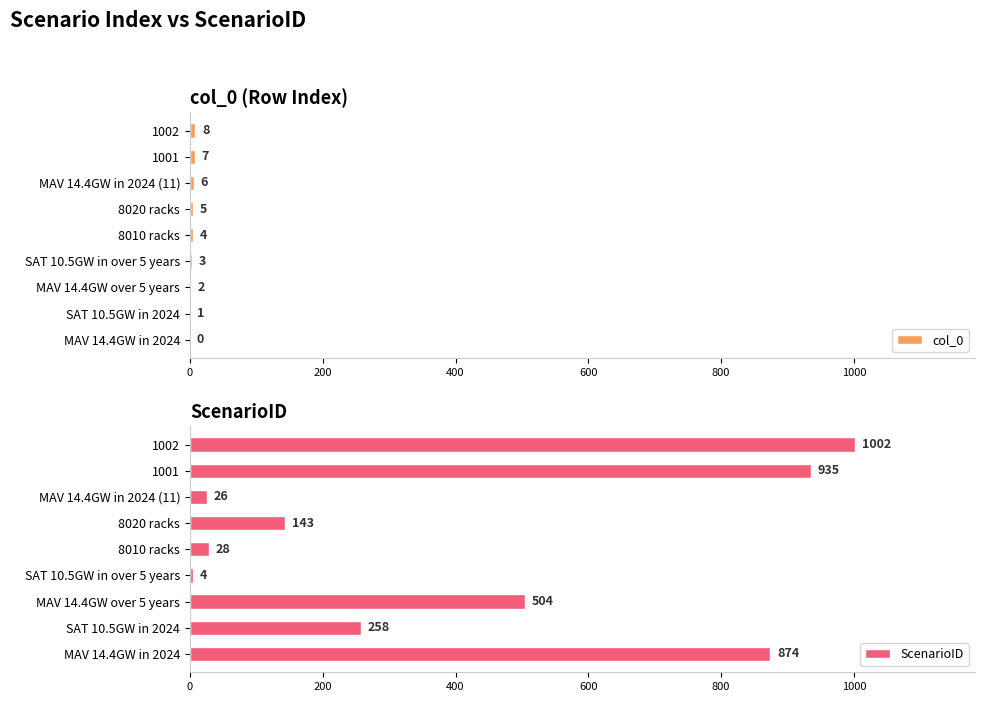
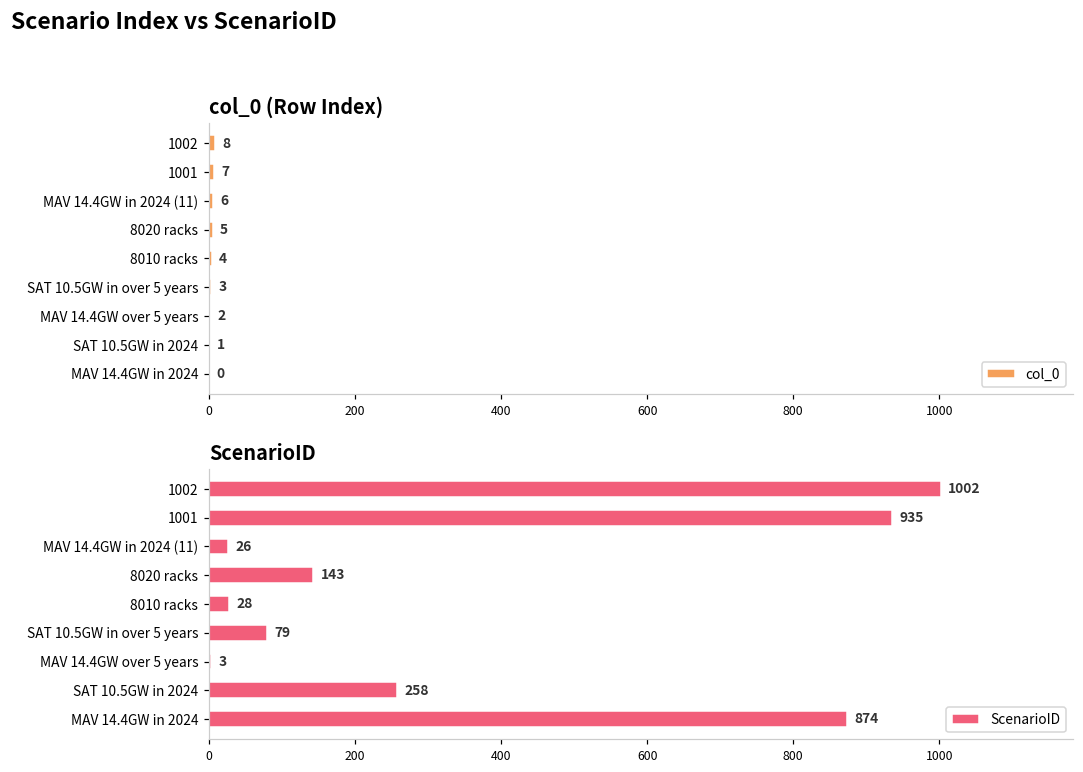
ScenarioID, SAT 10.5GW in over 5 years: 4 -> 79
ScenarioID, MAV 14.4GW over 5 years: 504 -> 3
